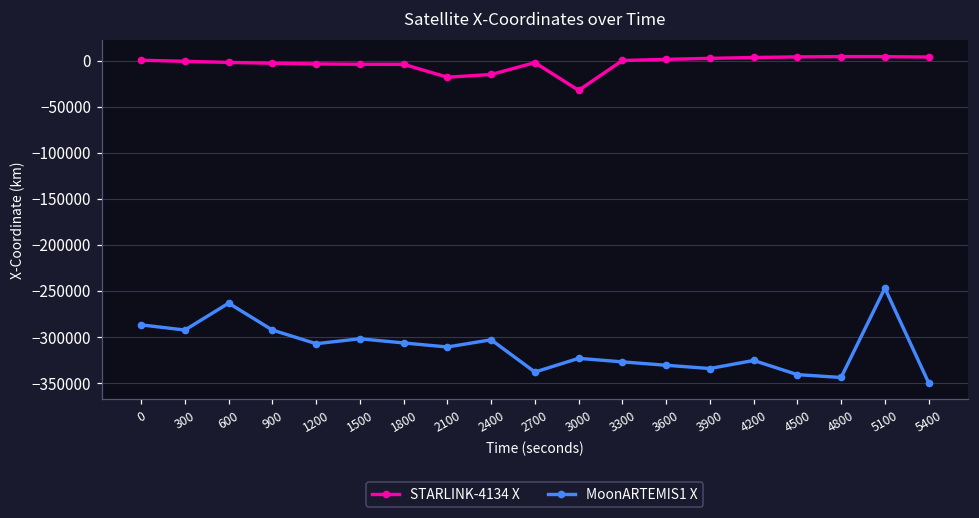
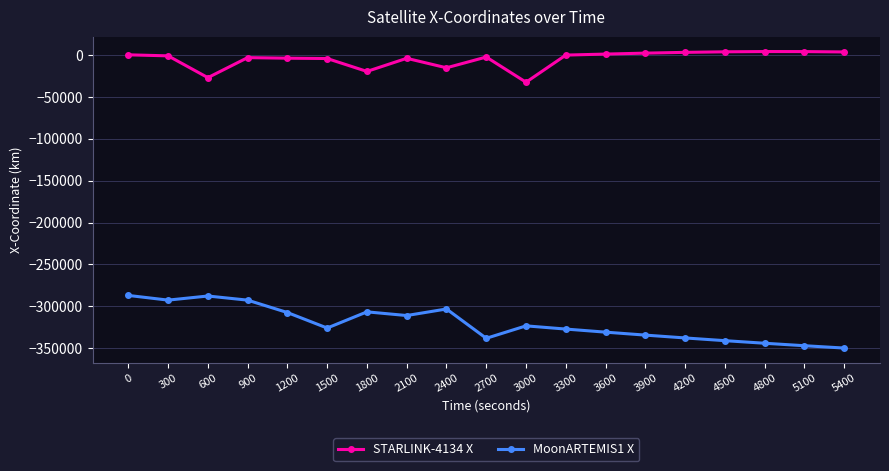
STARLINK-4134 X, 600: 0 -> -30000
MoonARTEMIS1 X, 600: -260000 -> -290000
MoonARTEMIS1 X, 1500: -300000 -> -330000
STARLINK-4134 X, 1800: 0 -> -20000
STARLINK-4134 X, 2100: -20000 -> 0
MoonARTEMIS1 X, 4200: -330000 -> -340000
MoonARTEMIS1 X, 5100: -250000 -> -350000
